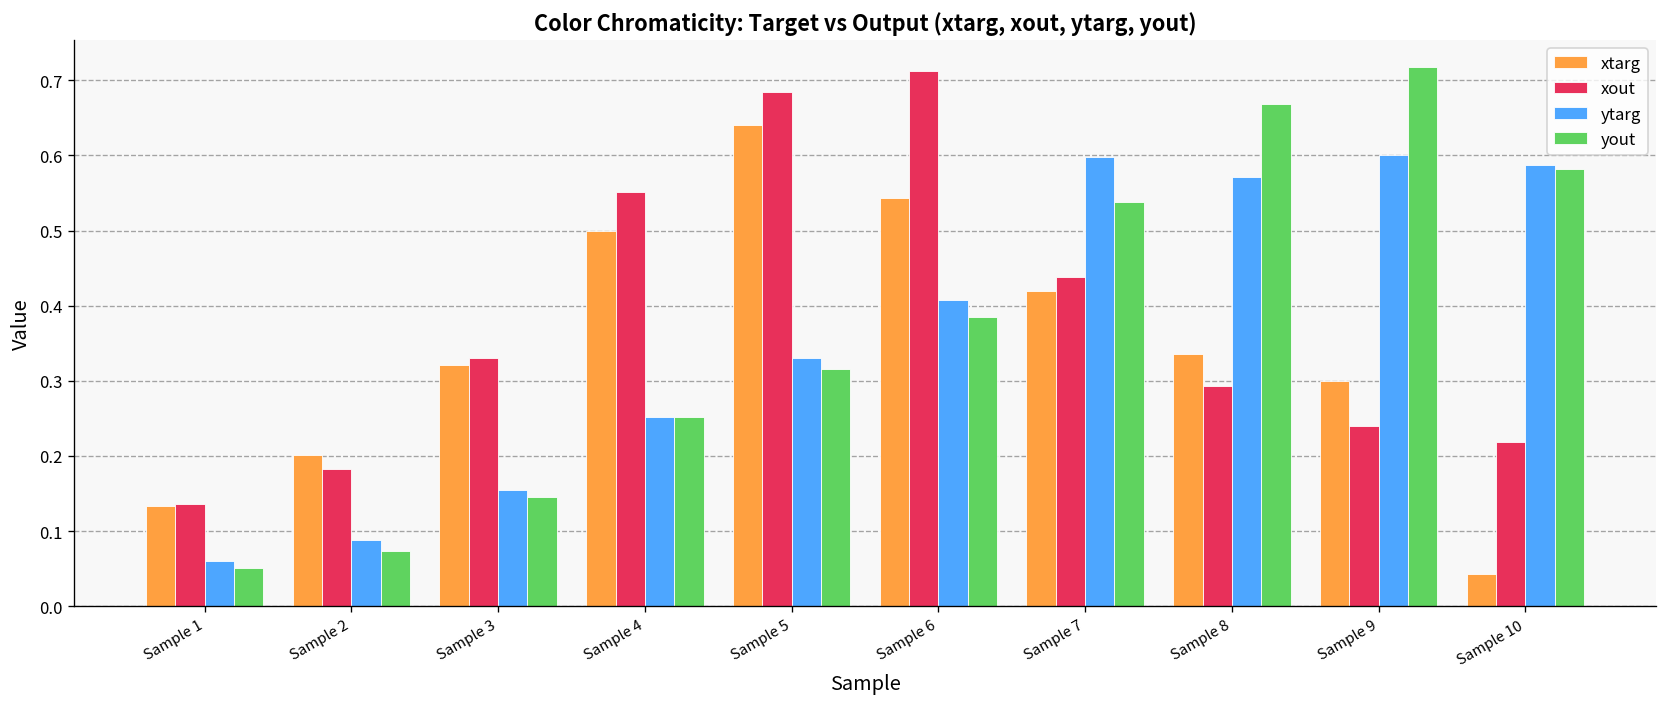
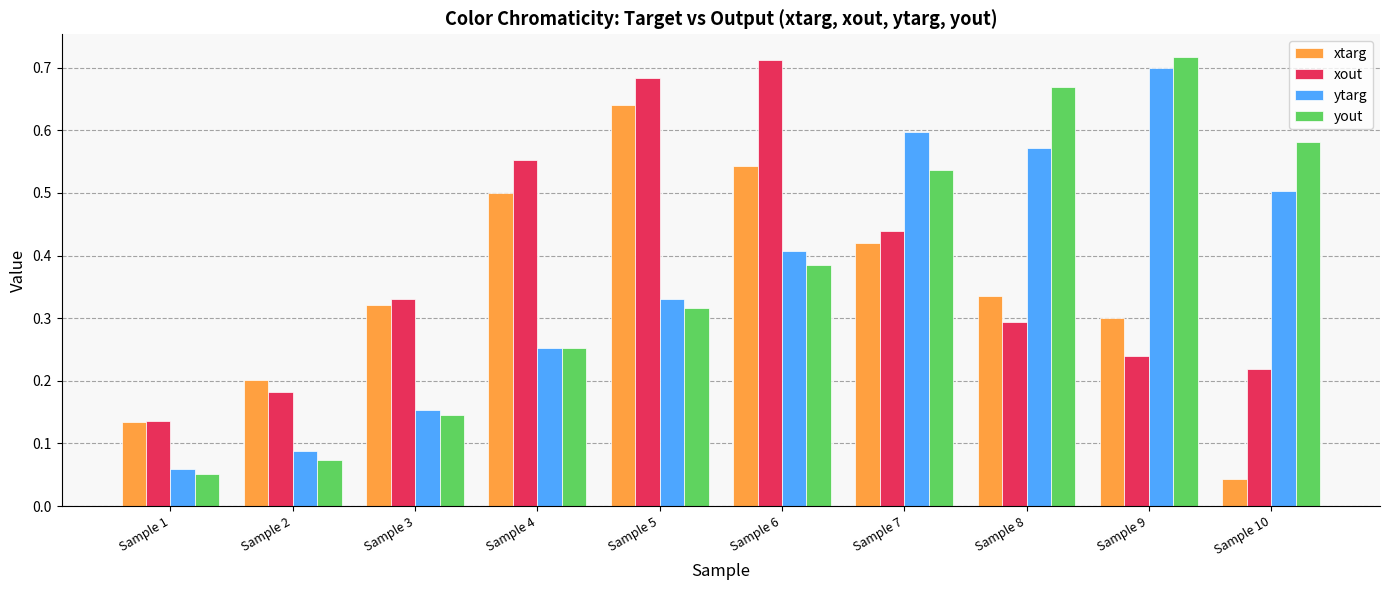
ytarg, Sample 9: 0.6 -> 0.7
ytarg, Sample 10: 0.59 -> 0.50
